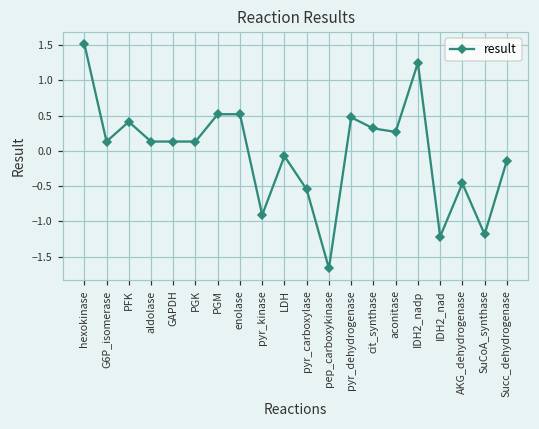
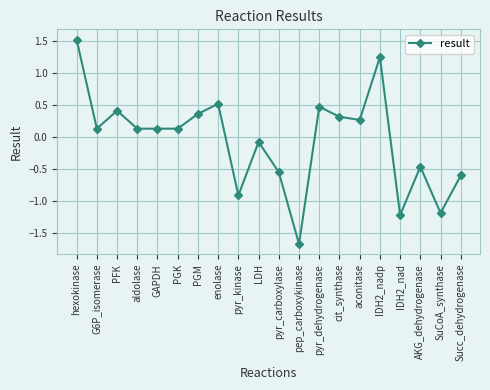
PGM: 0.5 -> 0.4
Succ_dehydrogenase: -0.1 -> -0.6
